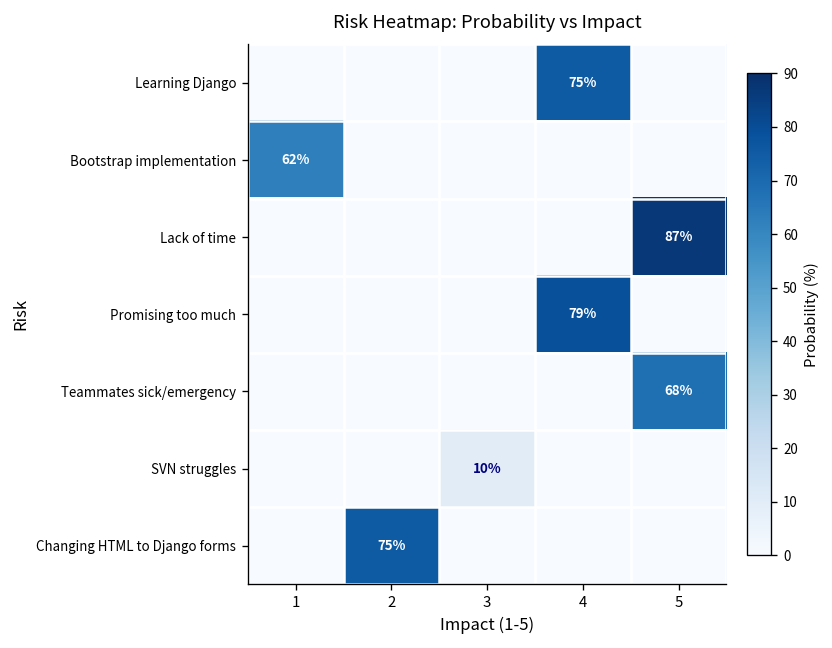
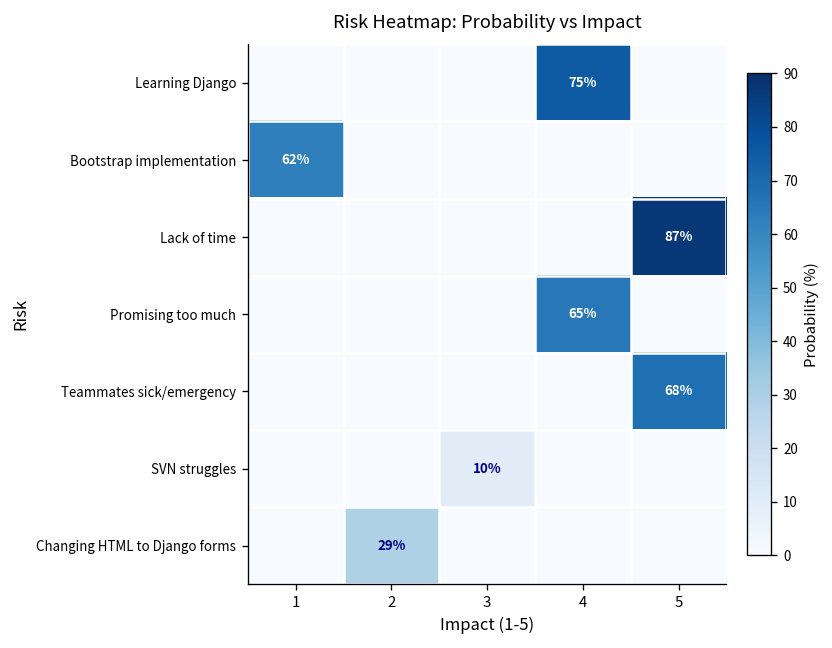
Promising too much, 4: 79% -> 65%
Changing HTML to Django forms, 2: 75% -> 29%
